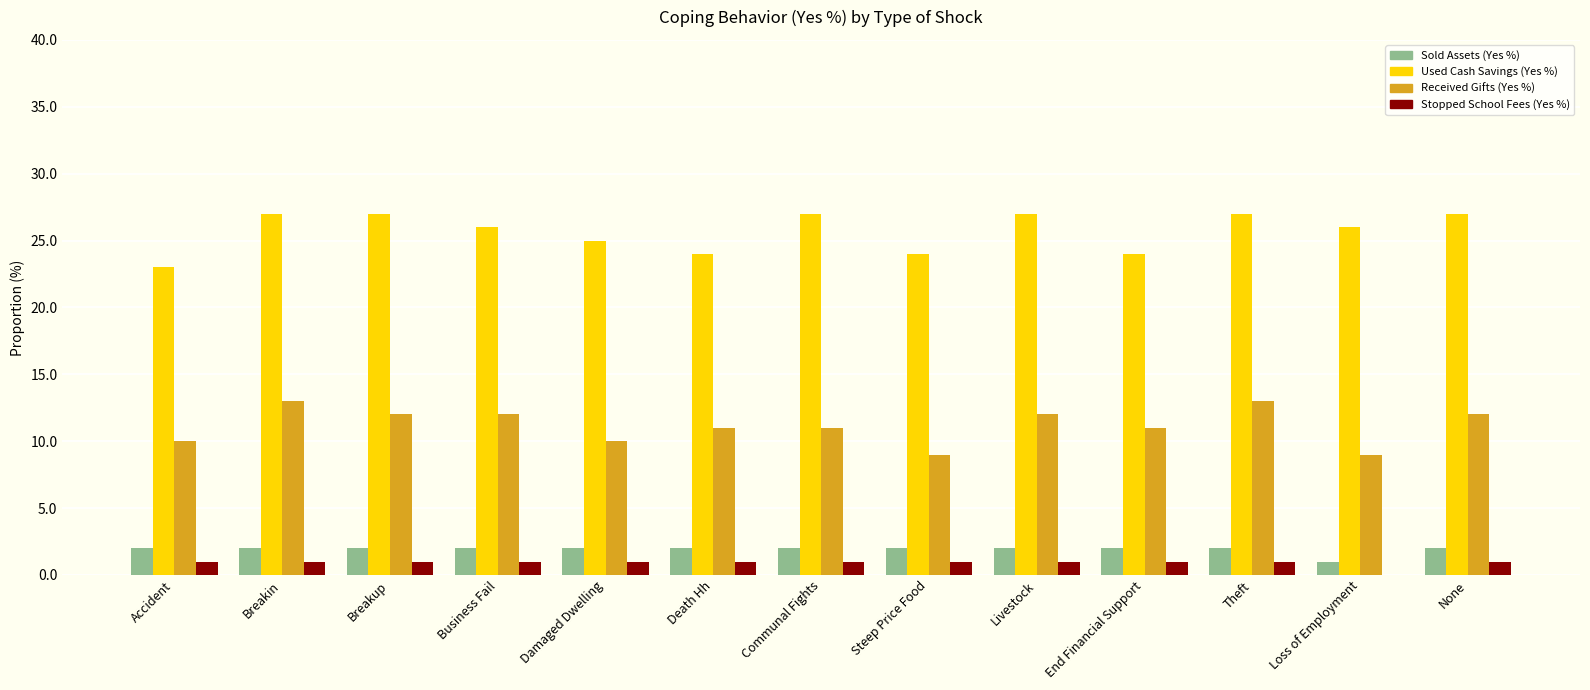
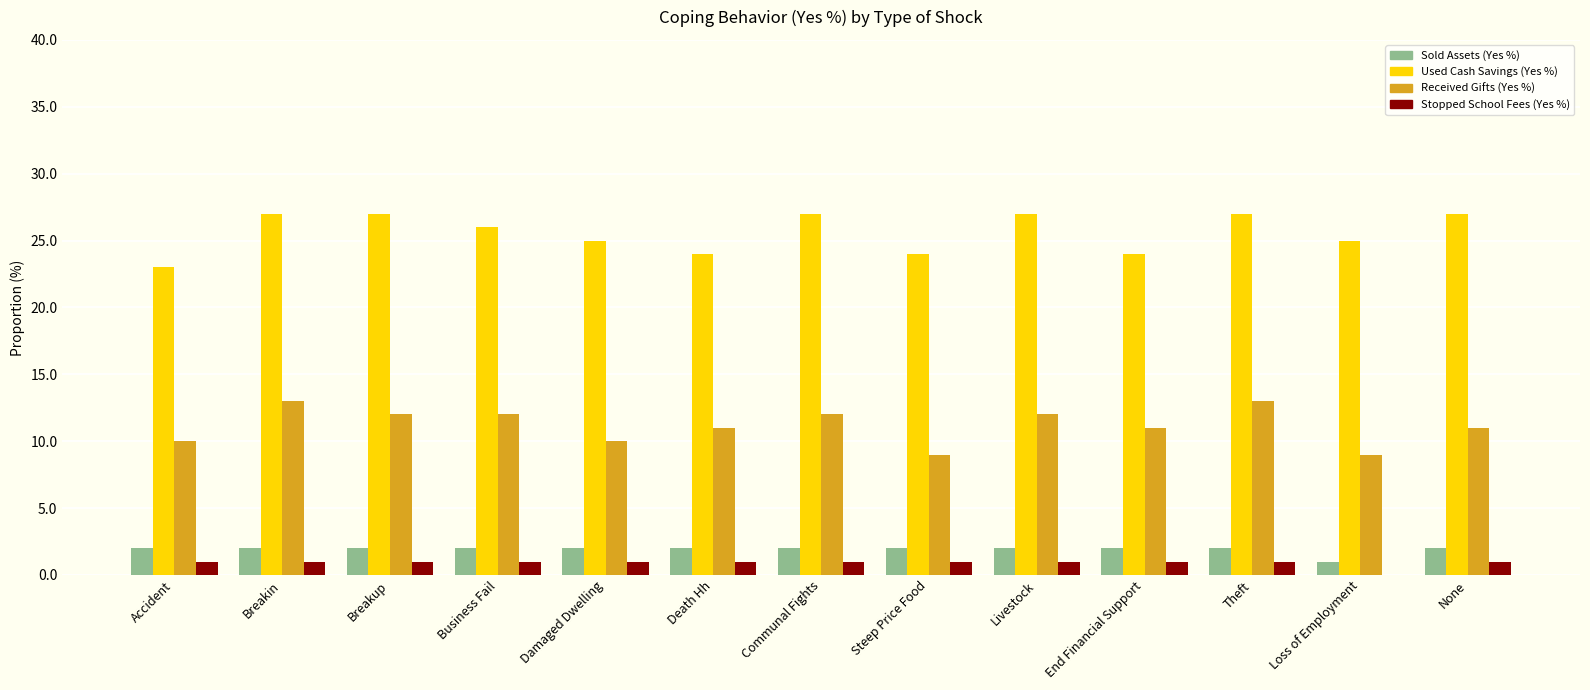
Received Gifts (Yes %), Communal Fights: 11.0 -> 12.0
Used Cash Savings (Yes %), Loss of Employment: 26.0 -> 25.0
Received Gifts (Yes %), None: 12.0 -> 11.0
